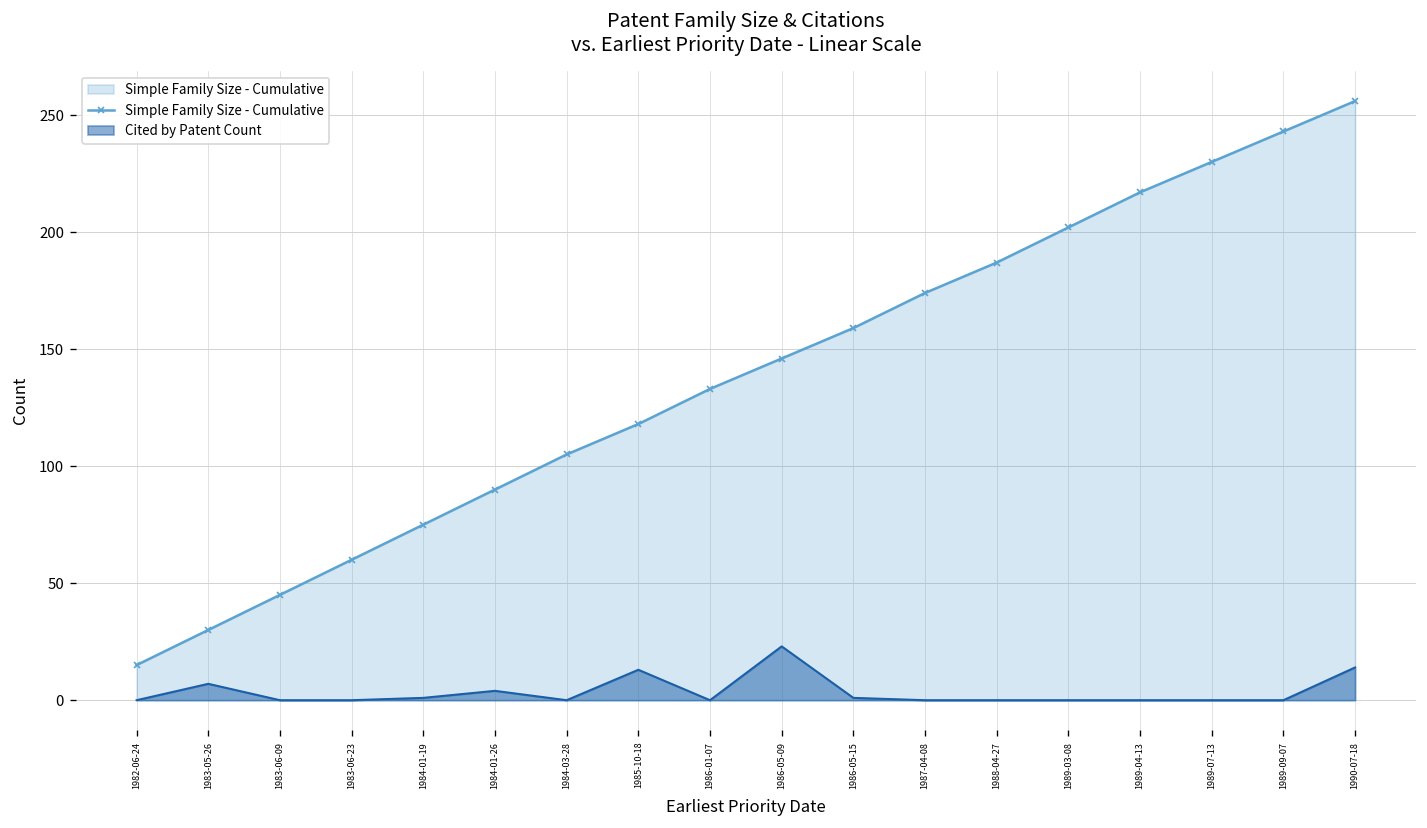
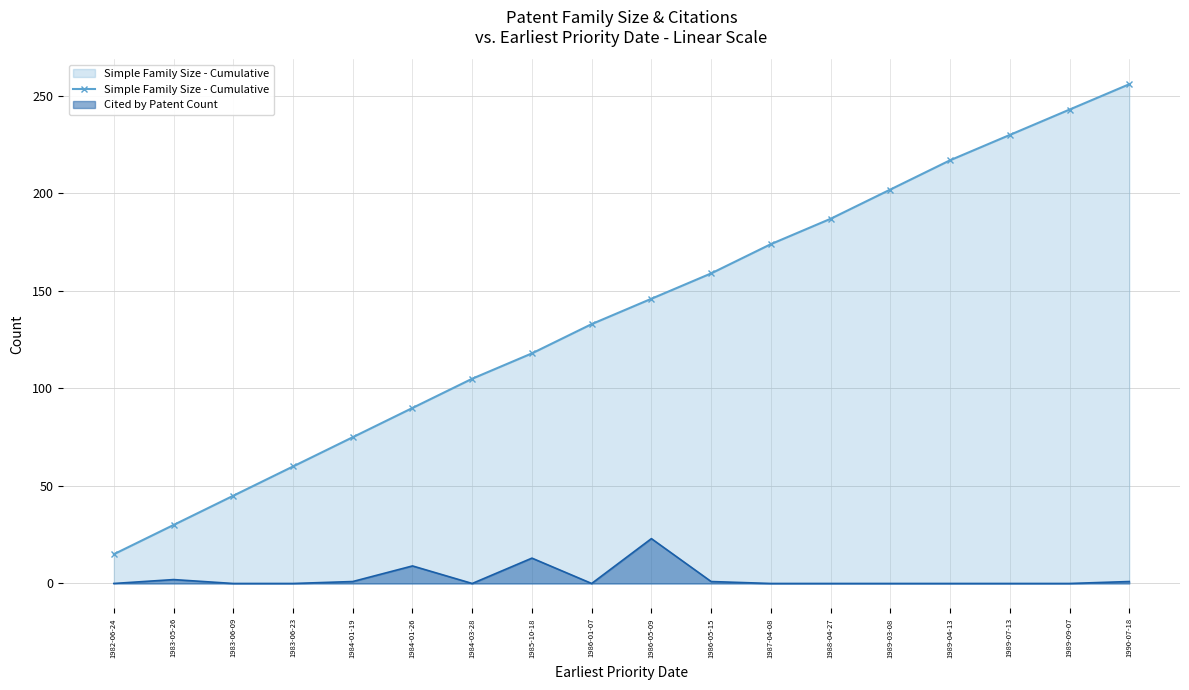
Cited by Patent Count, 1983-05-26: 7 -> 2
Cited by Patent Count, 1984-01-26: 4 -> 9
Cited by Patent Count, 1990-07-18: 14 -> 1
